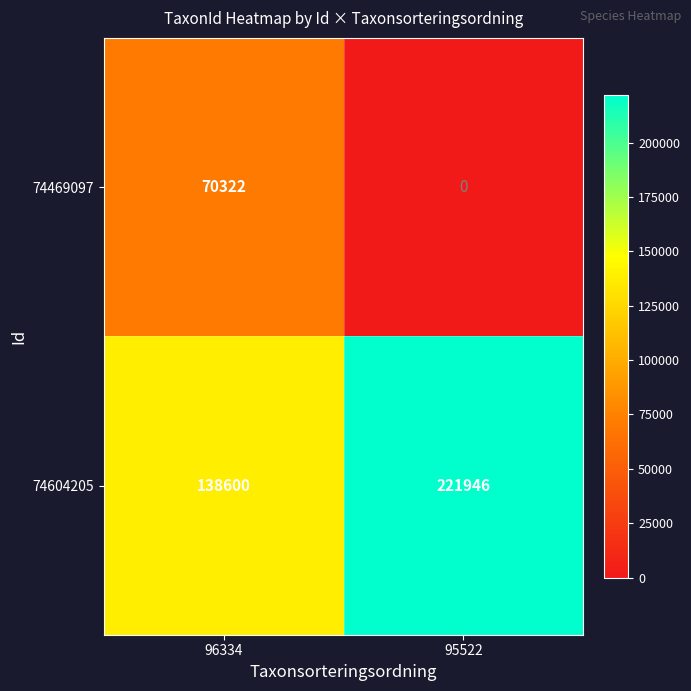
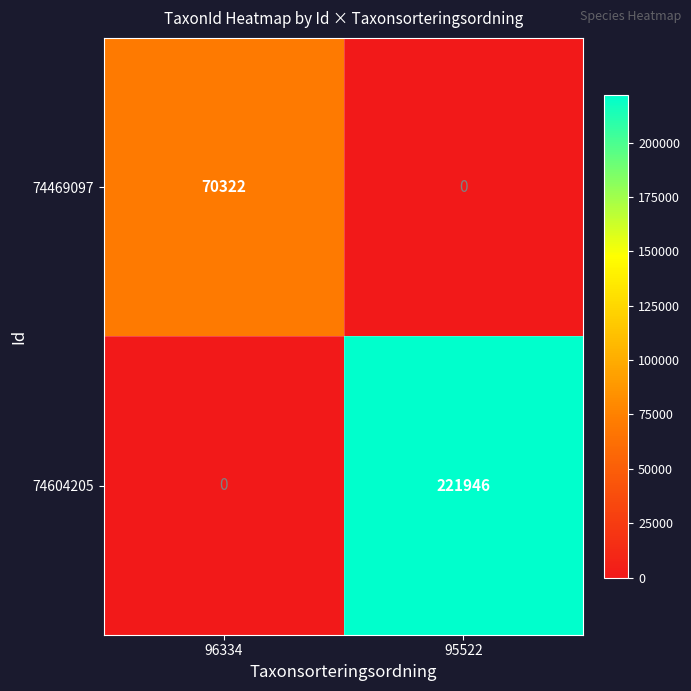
74604205, 96334: 138600 -> 0
